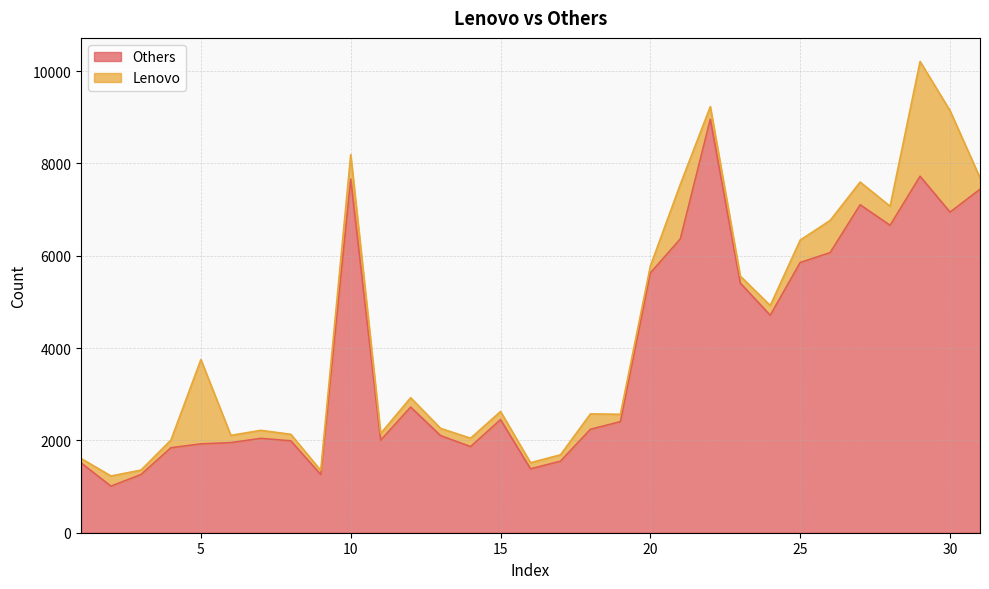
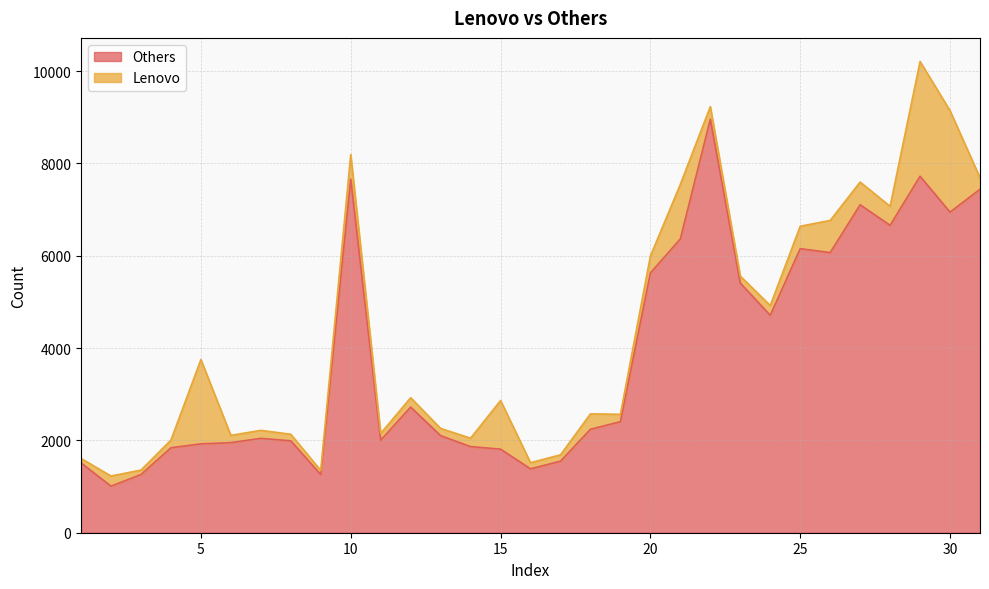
Others, 15: 2500 -> 1800
Lenovo, 15: 200 -> 1100
Lenovo, 20: 200 -> 400
Others, 25: 5900 -> 6200
